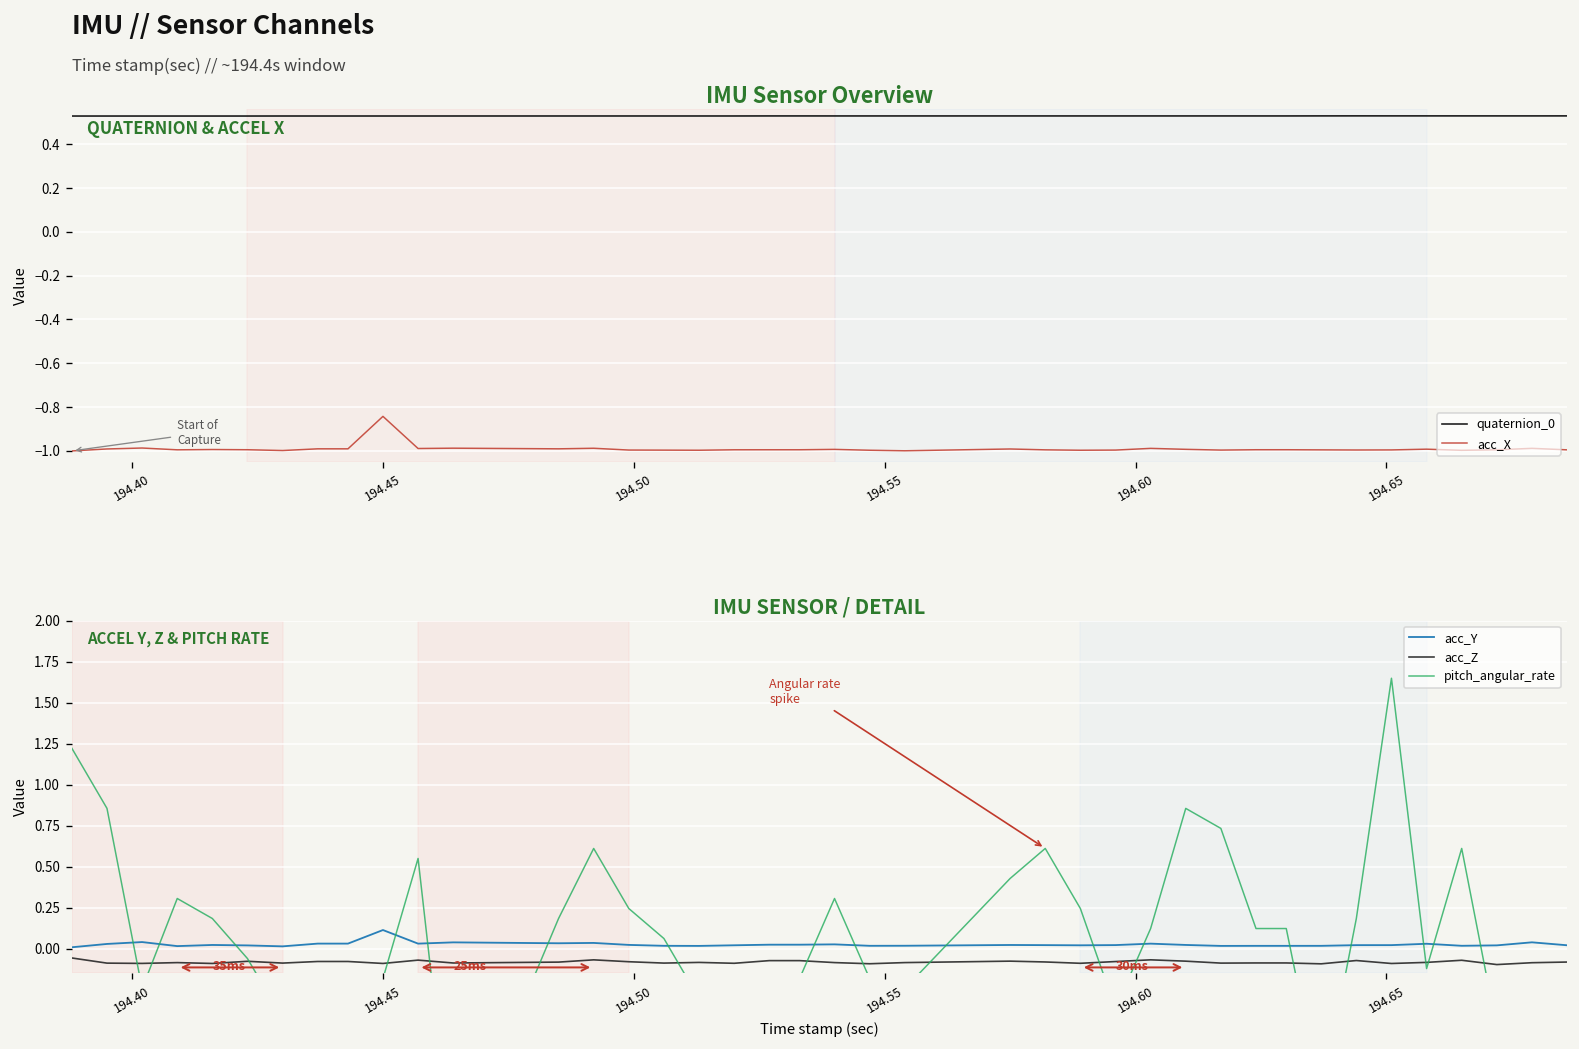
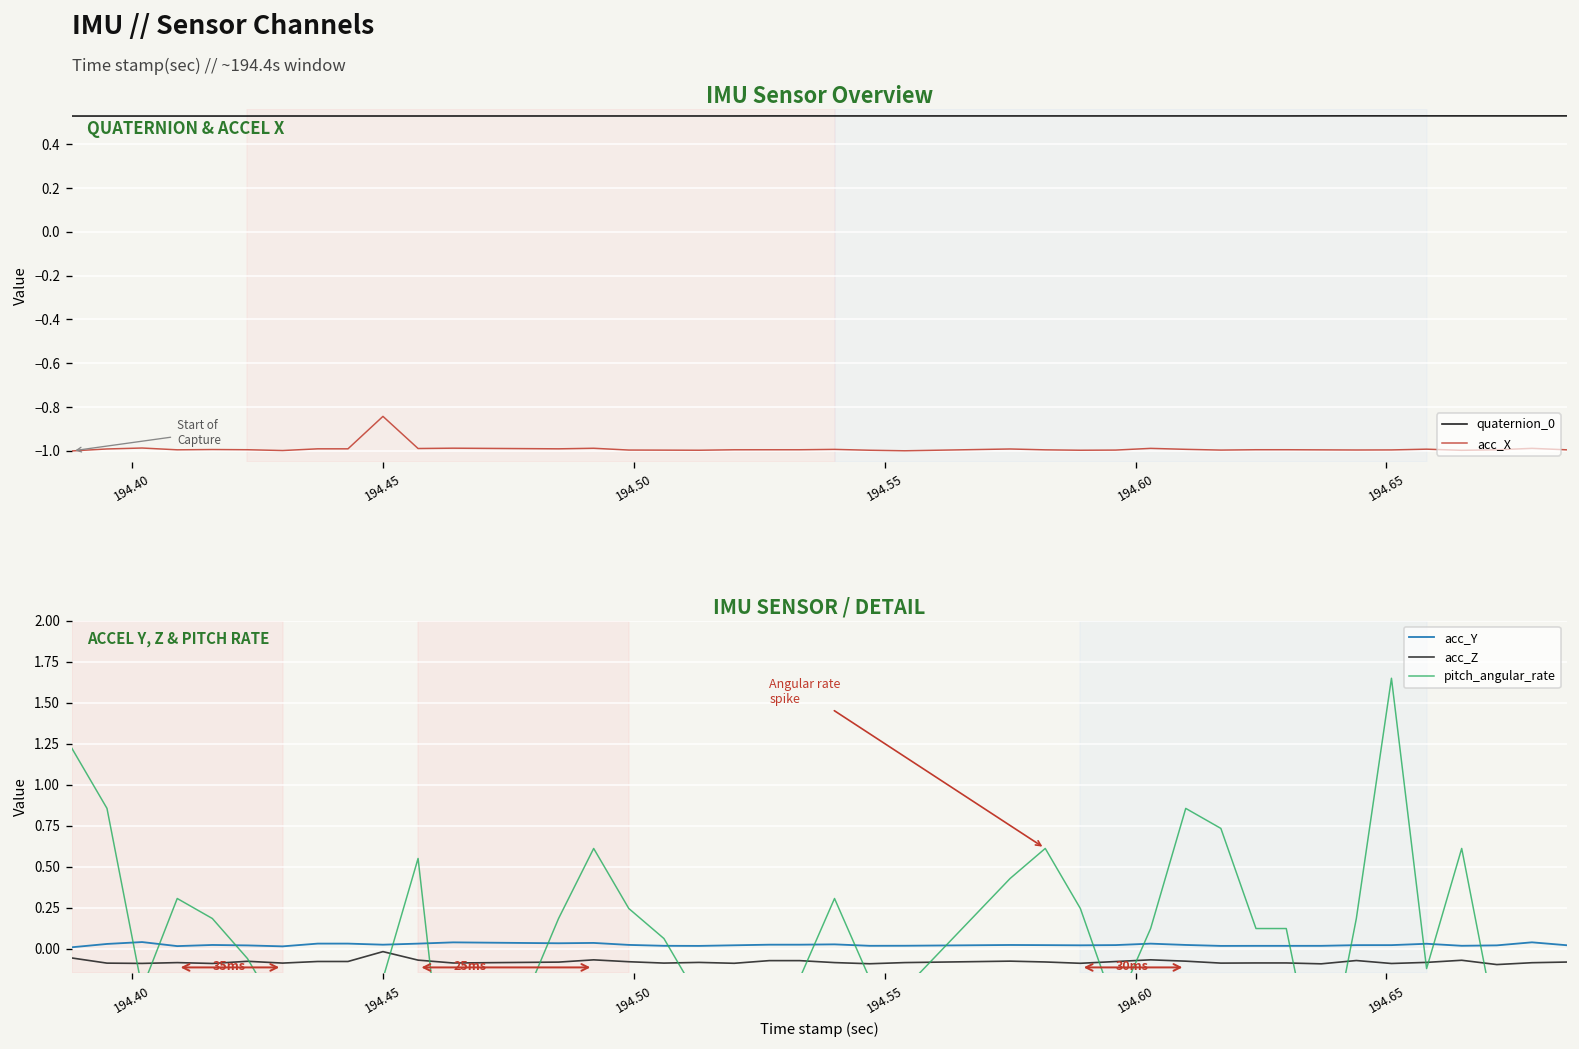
IMU SENSOR / DETAIL, acc_Y, 194.45: 0.11 -> 0.02
IMU SENSOR / DETAIL, acc_Z, 194.45: -0.09 -> -0.02
